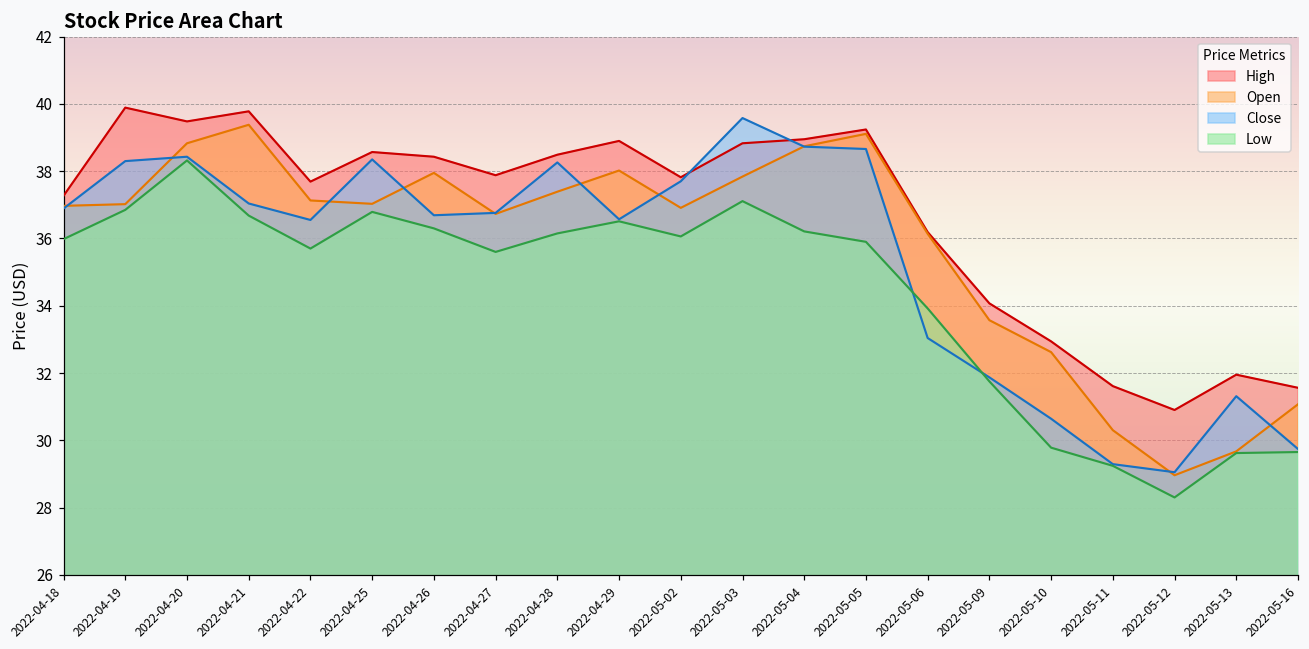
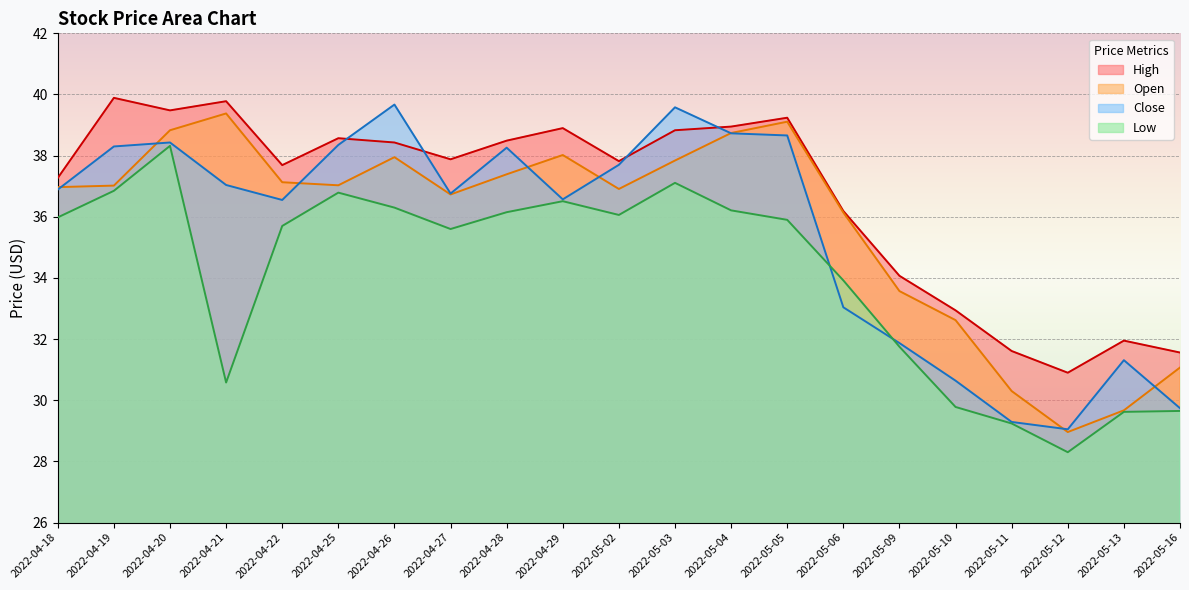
Low, 2022-04-21: 36.7 -> 30.6
Close, 2022-04-26: 36.7 -> 39.7
